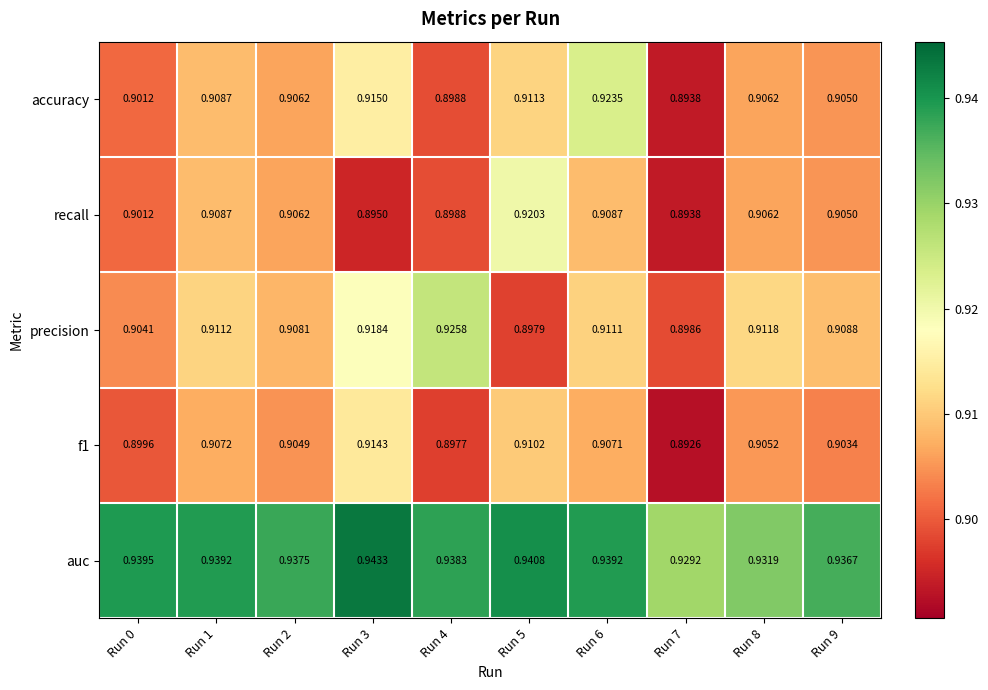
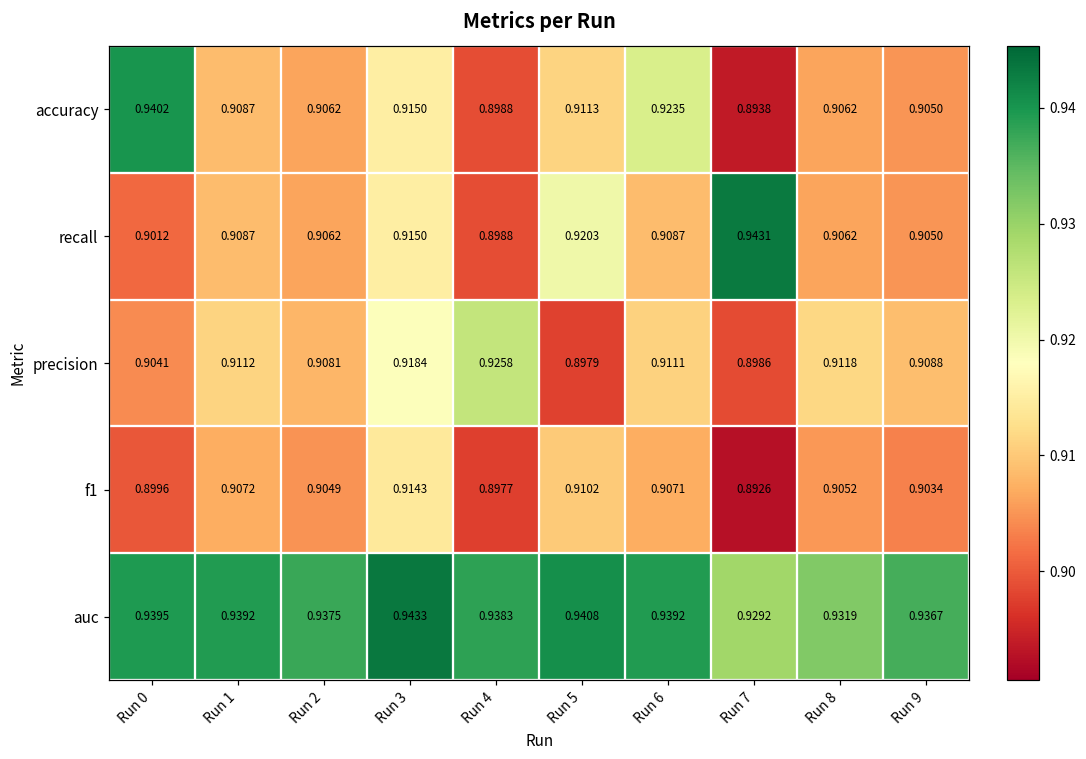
accuracy, Run 0: 0.9012 -> 0.9402
recall, Run 3: 0.8950 -> 0.9150
recall, Run 7: 0.8938 -> 0.9431
